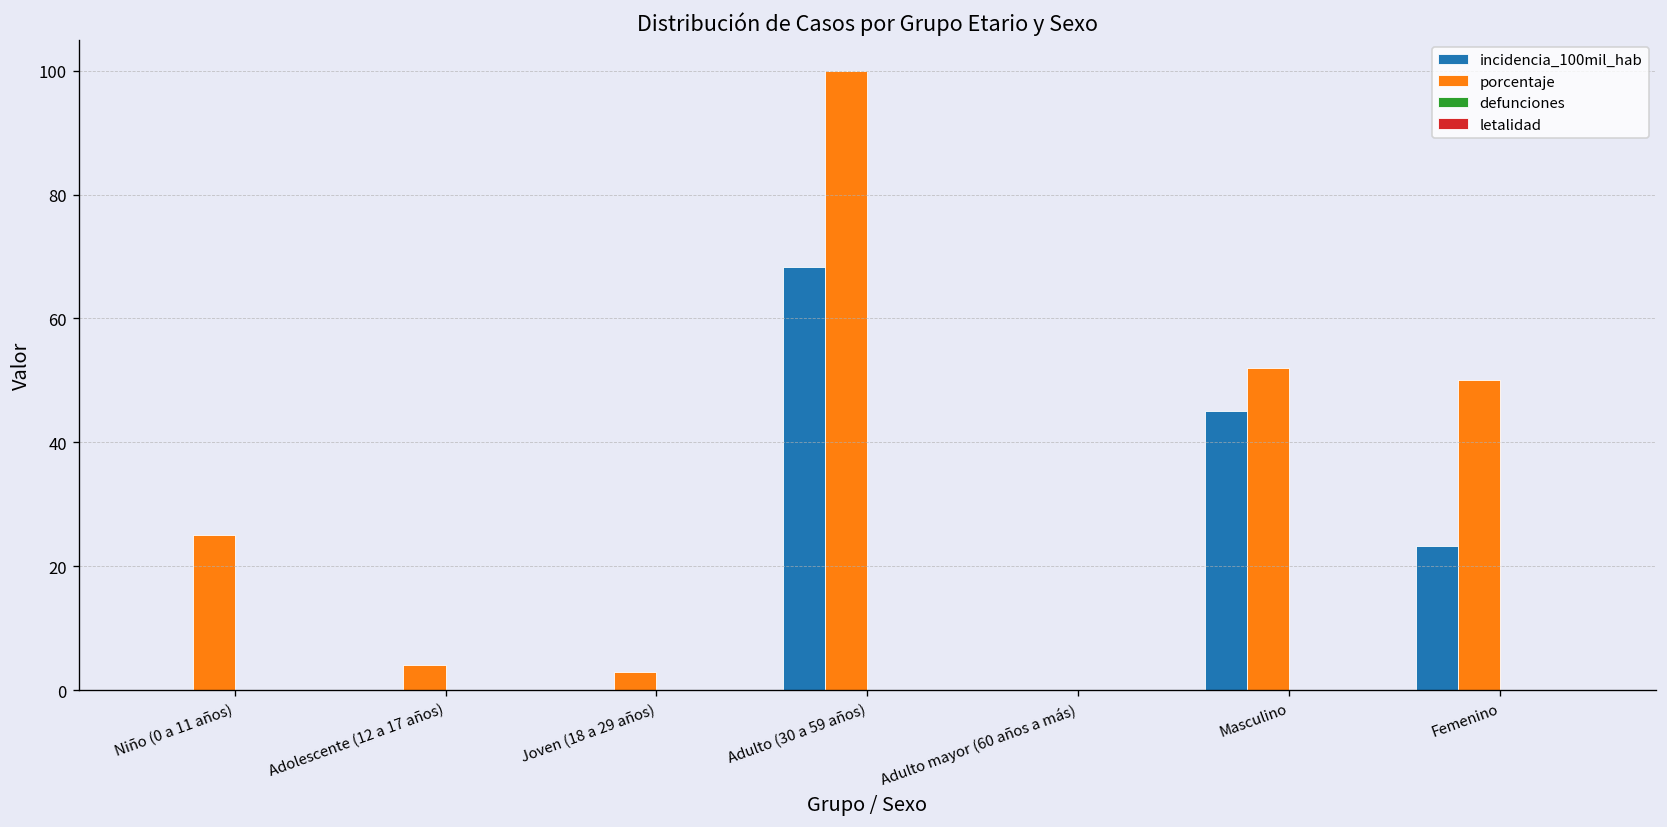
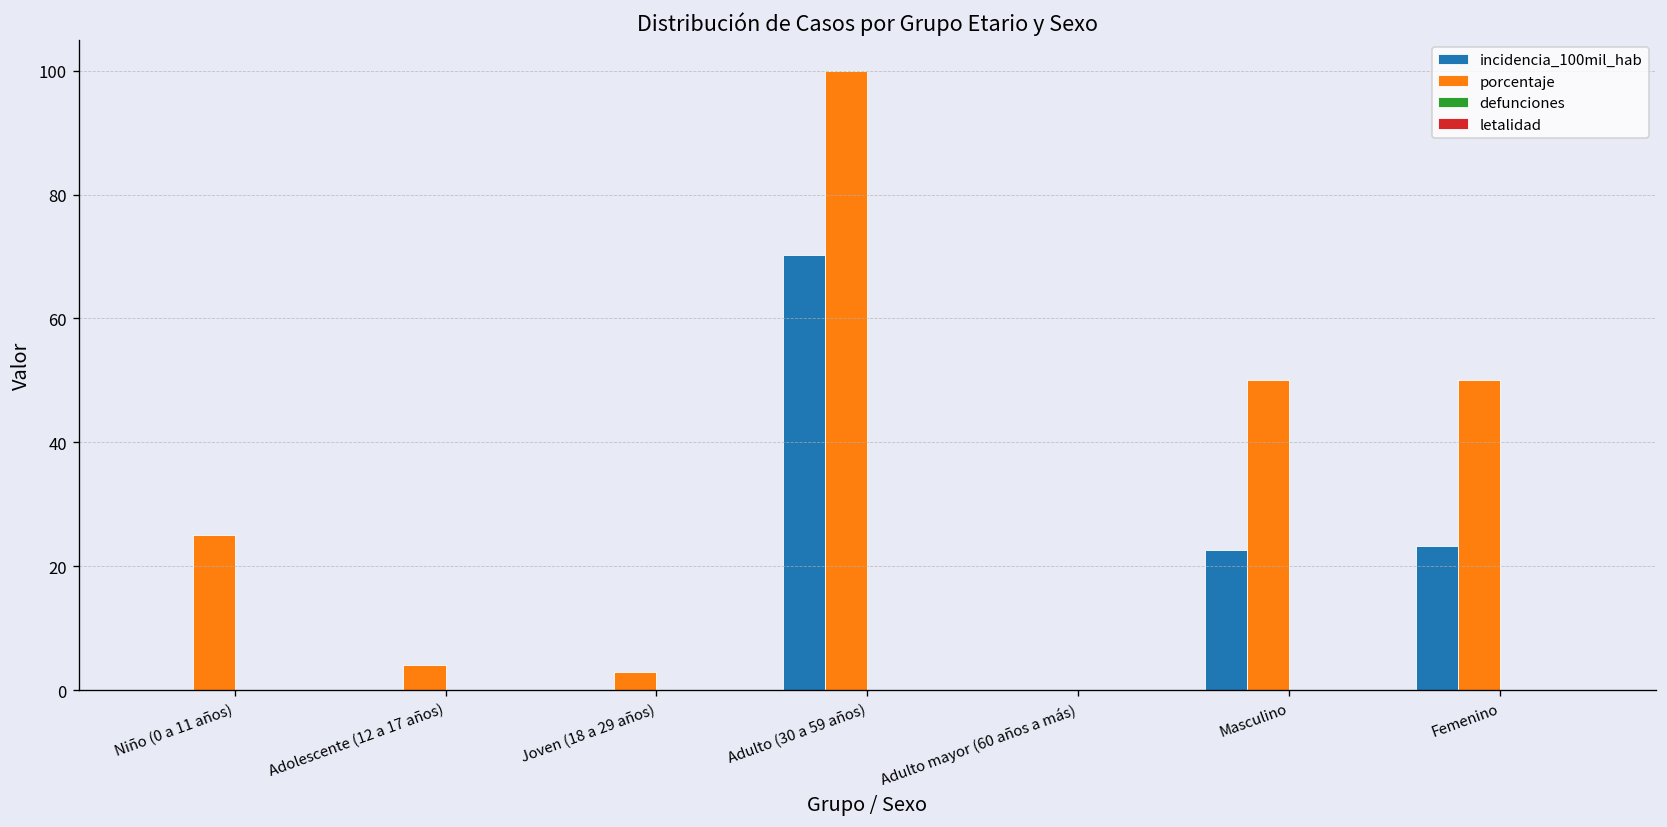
incidencia_100mil_hab, Adulto (30 a 59 años): 68 -> 70
incidencia_100mil_hab, Masculino: 45 -> 23
porcentaje, Masculino: 52 -> 50
